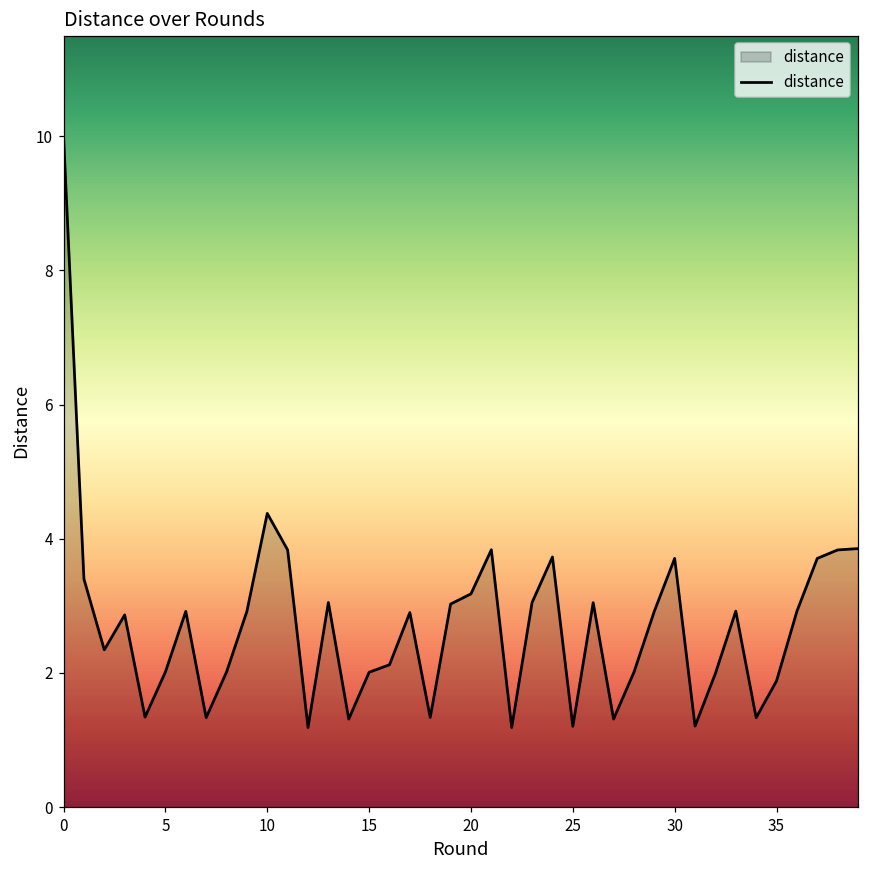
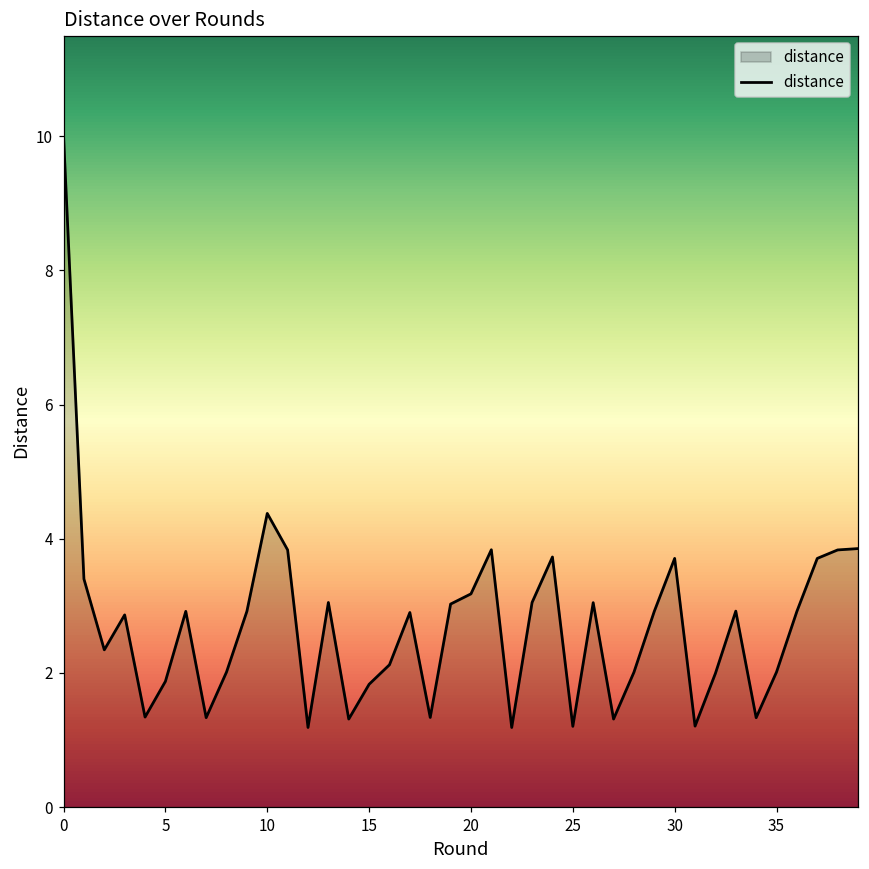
5: 2.0 -> 1.9
15: 2.0 -> 1.8
35: 1.9 -> 2.0
